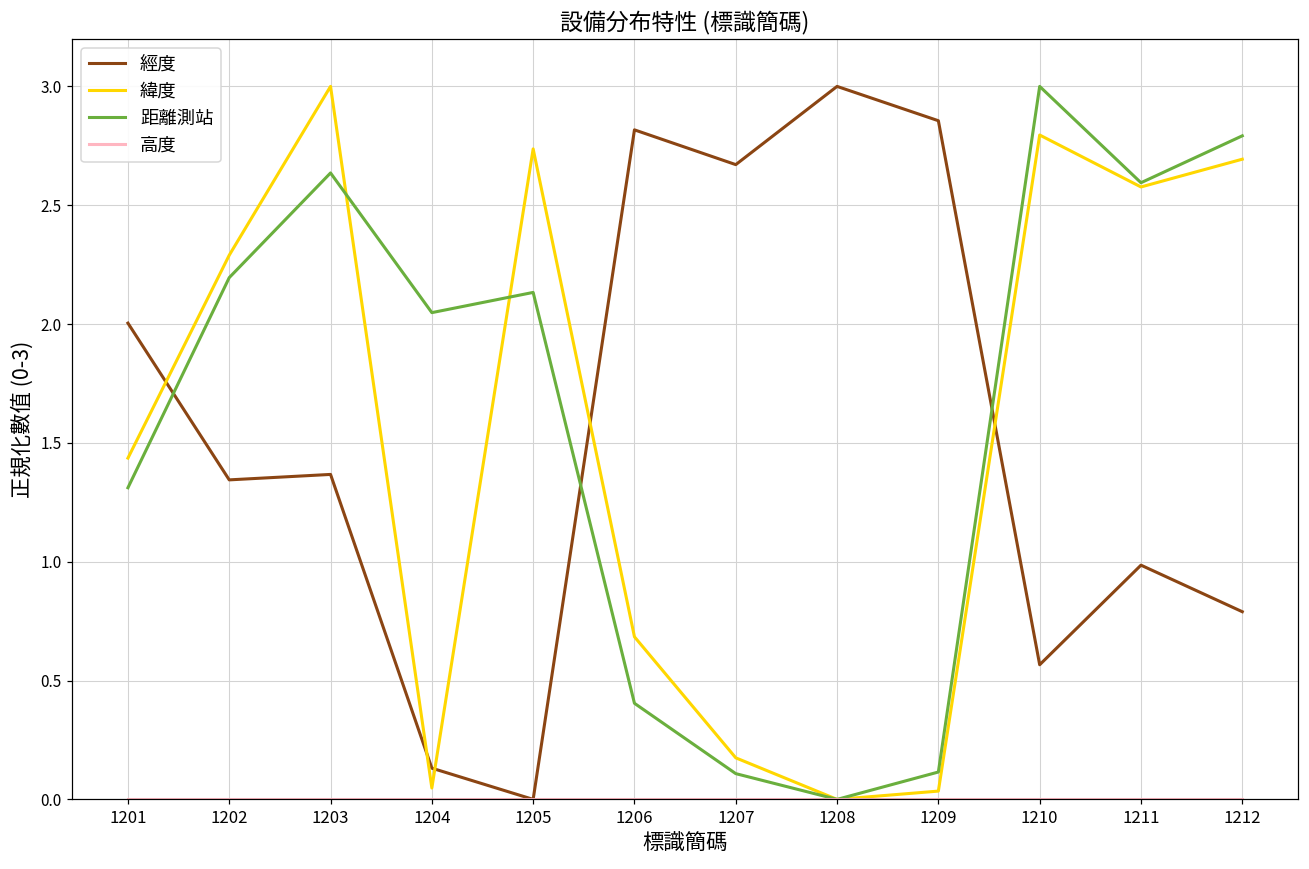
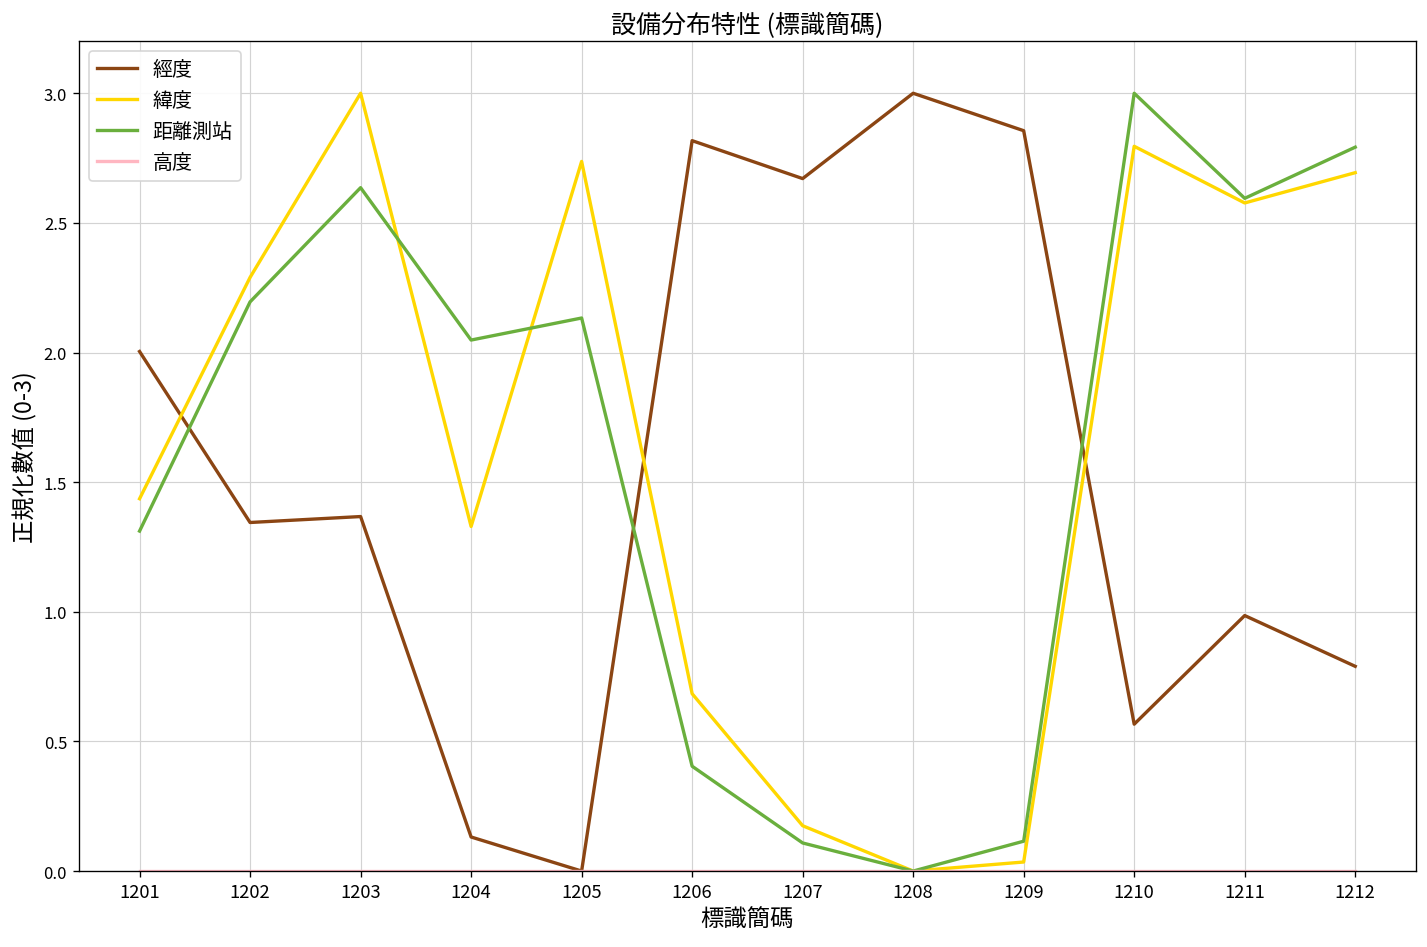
緯度, 1204: 0.05 -> 1.33
